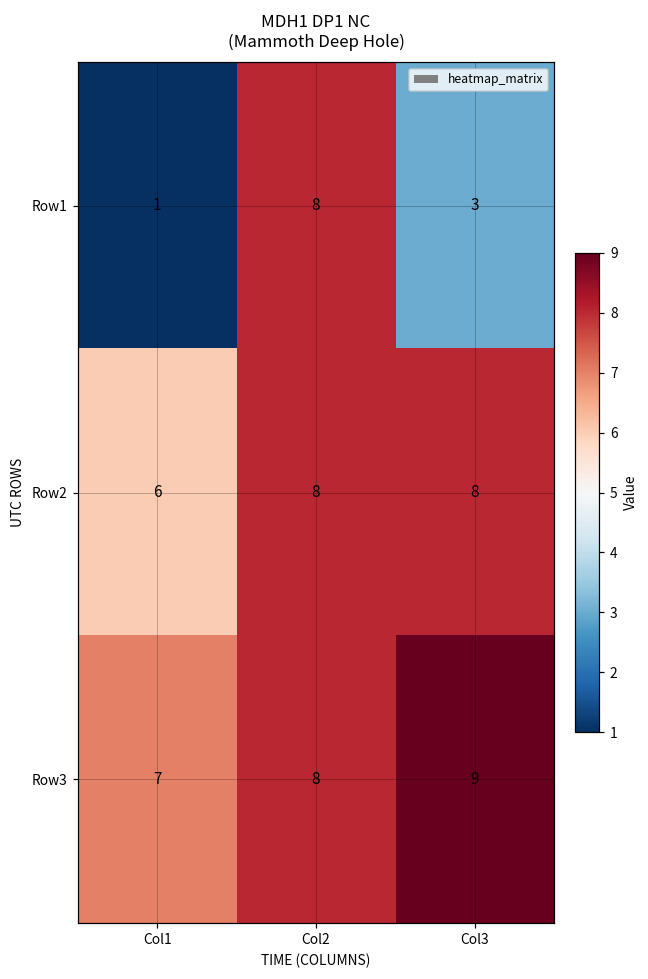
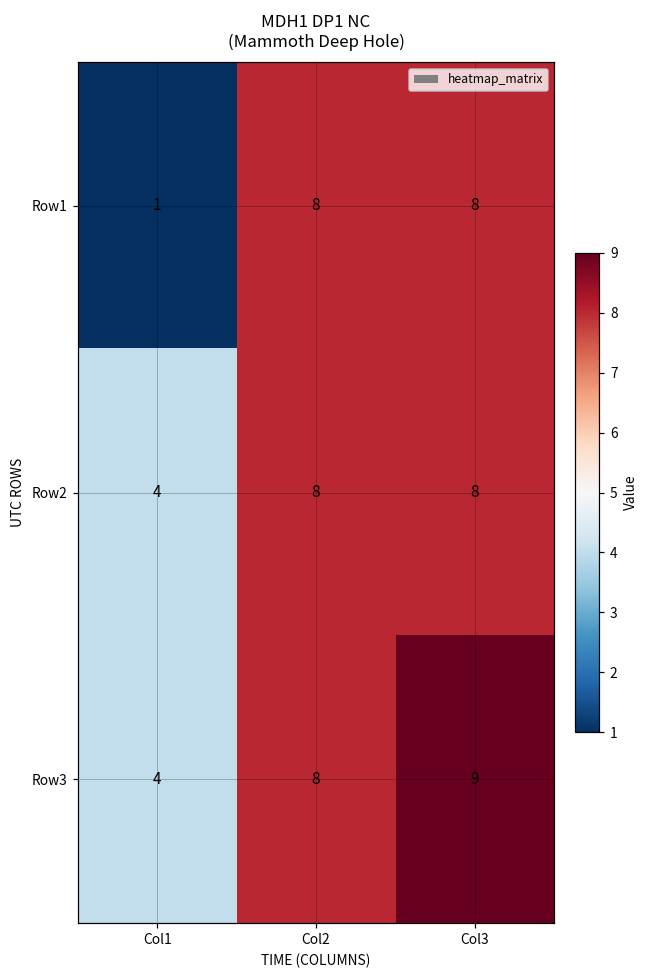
Row1, Col3: 3 -> 8
Row2, Col1: 6 -> 4
Row3, Col1: 7 -> 4
